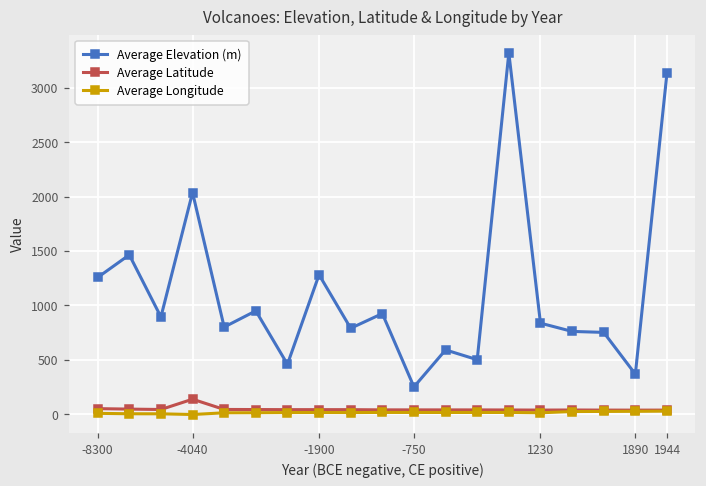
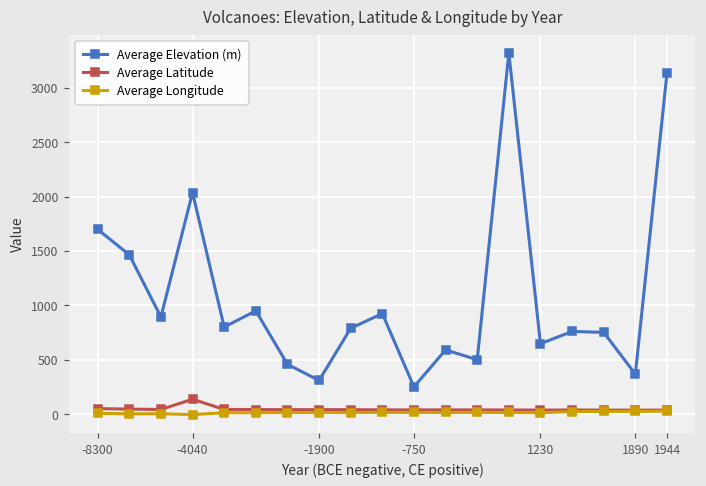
Average Elevation (m), -8300: 1300 -> 1700
Average Elevation (m), -1900: 1300 -> 300
Average Elevation (m), 1230: 800 -> 600
